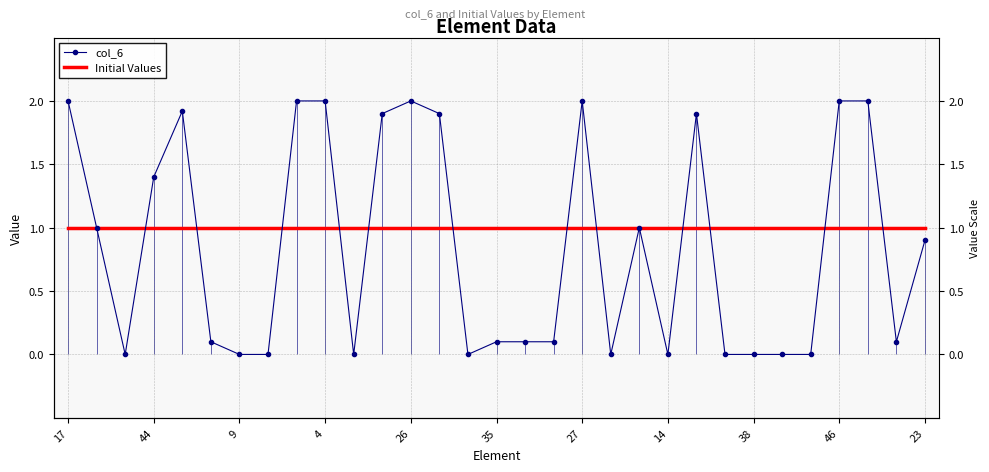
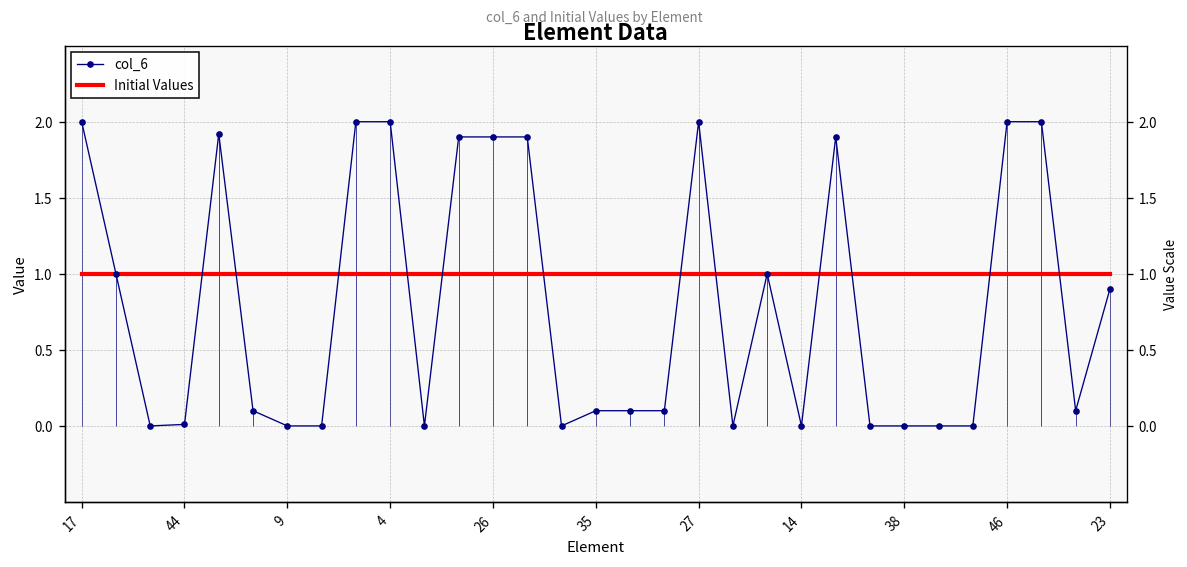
col_6, 44: 1.40 -> 0.01
col_6, 26: 2.0 -> 1.9
